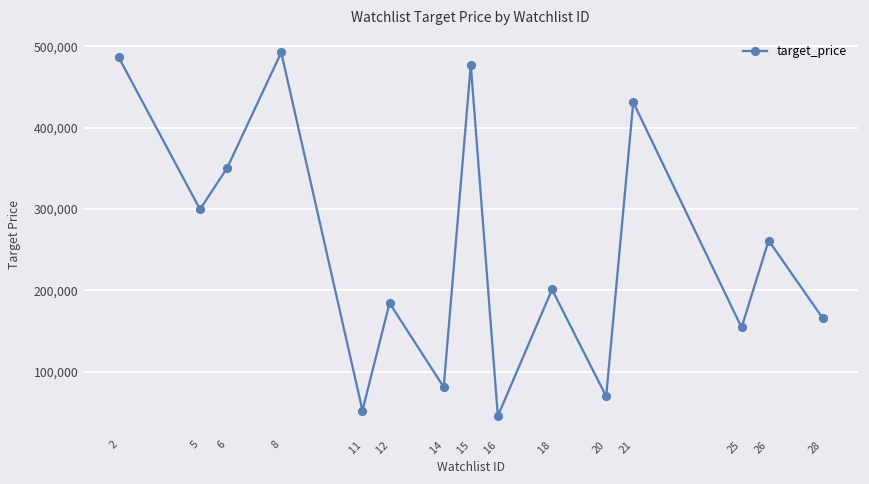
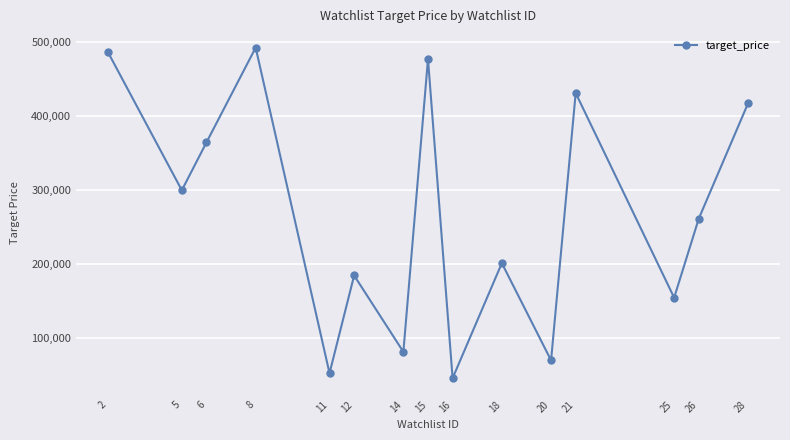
6: 350,000 -> 360,000
28: 170,000 -> 420,000
